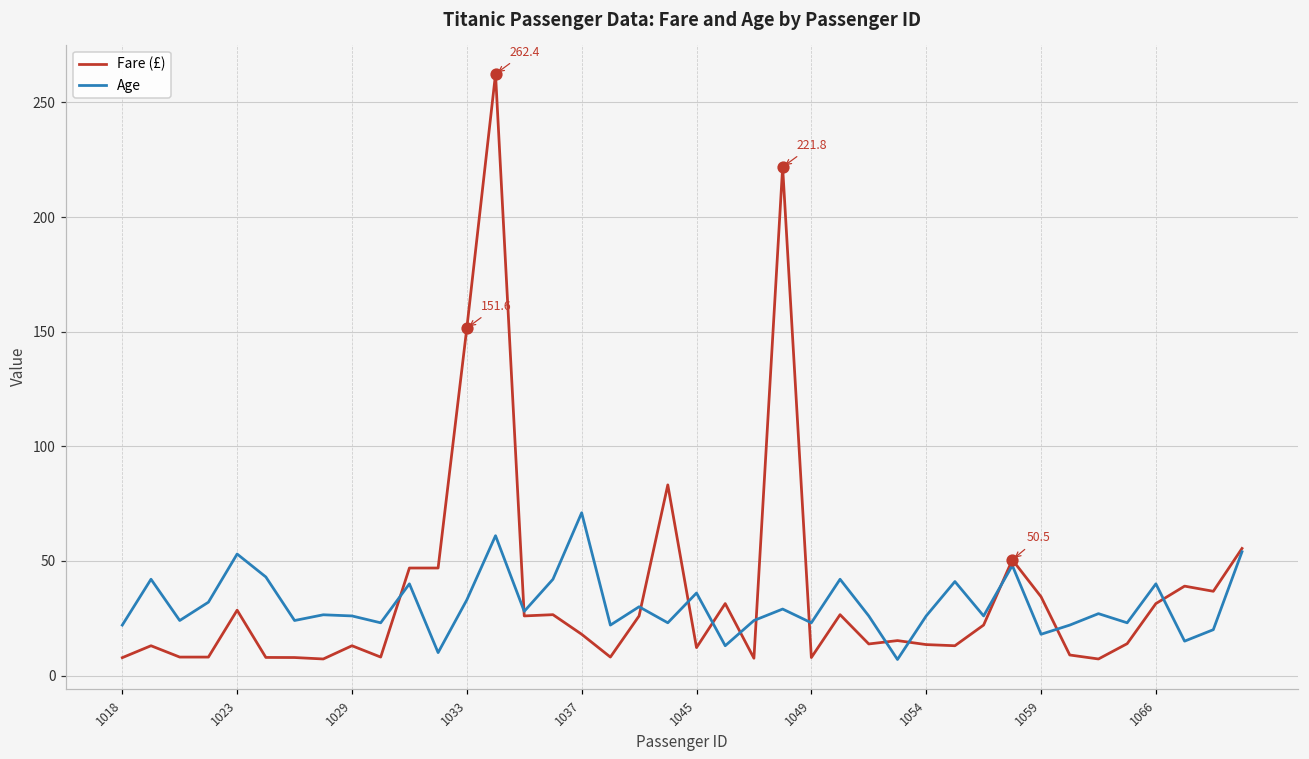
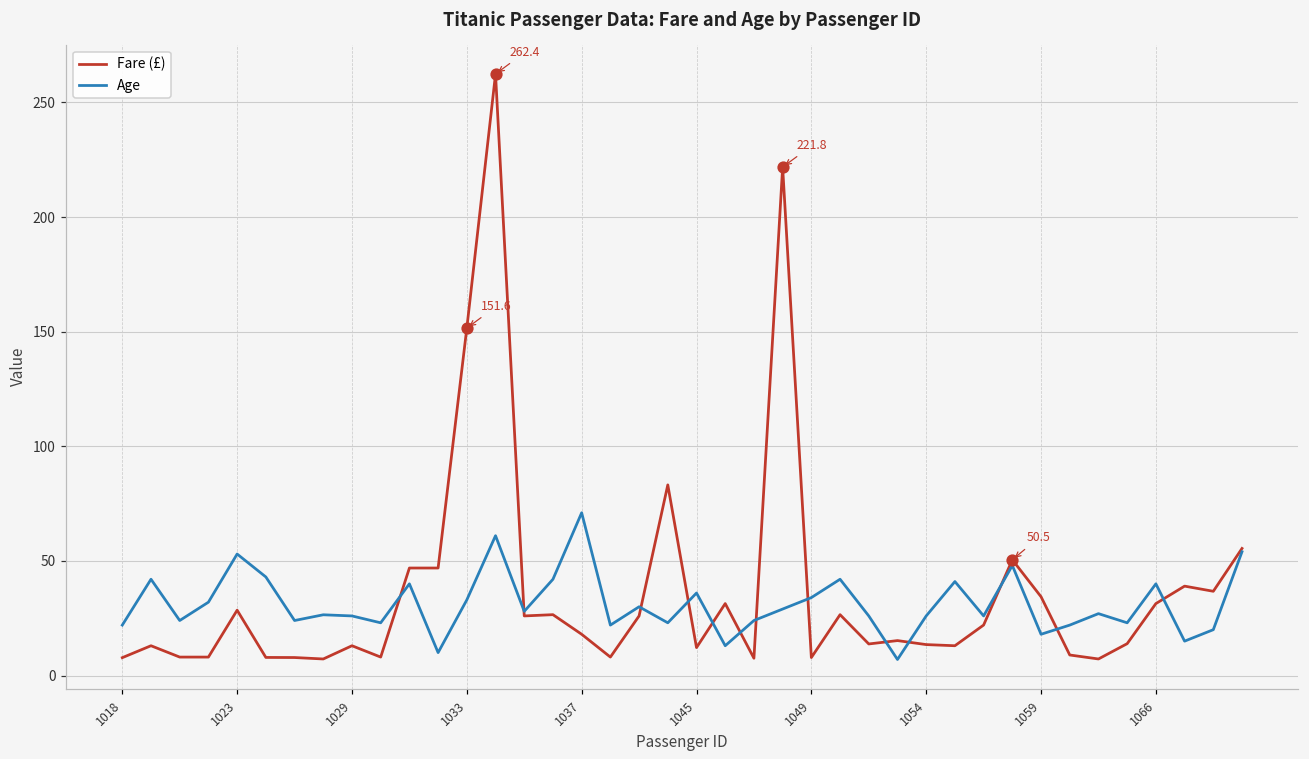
Age, 1049: 23 -> 34
